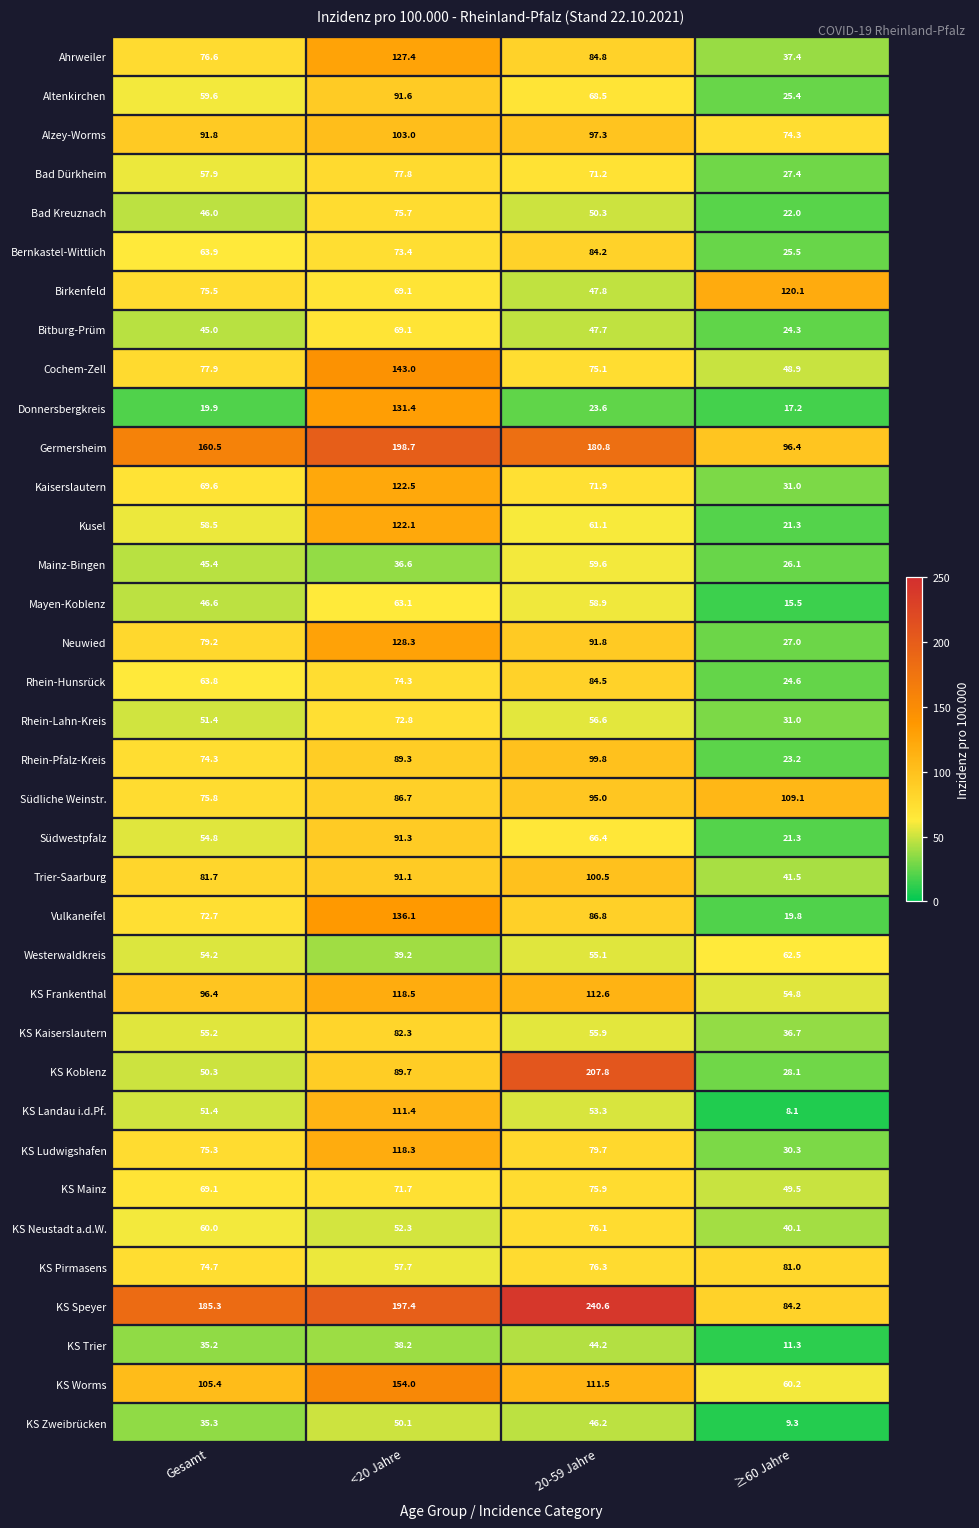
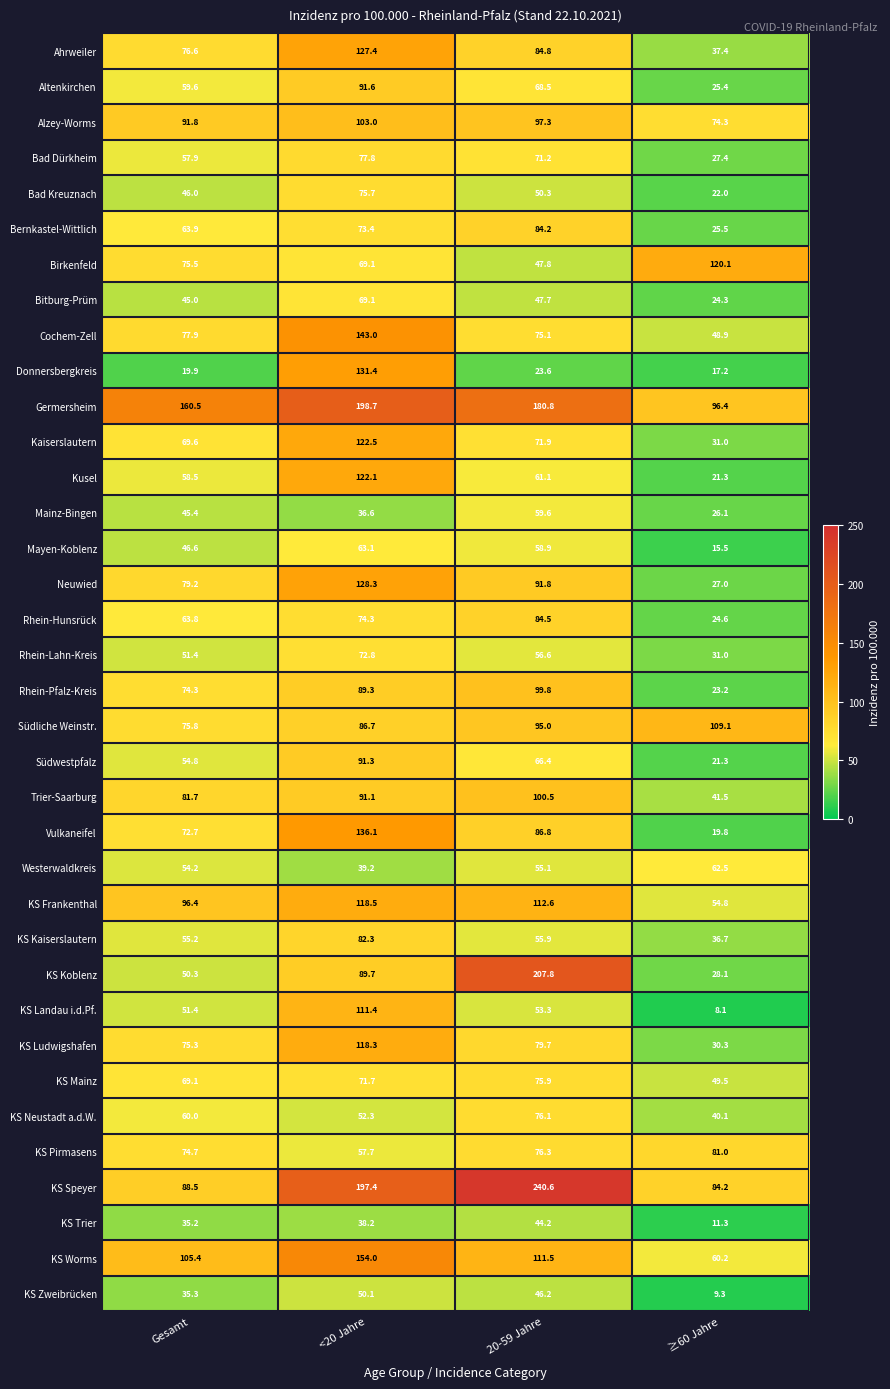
KS Speyer, Gesamt: 185.3 -> 88.5
